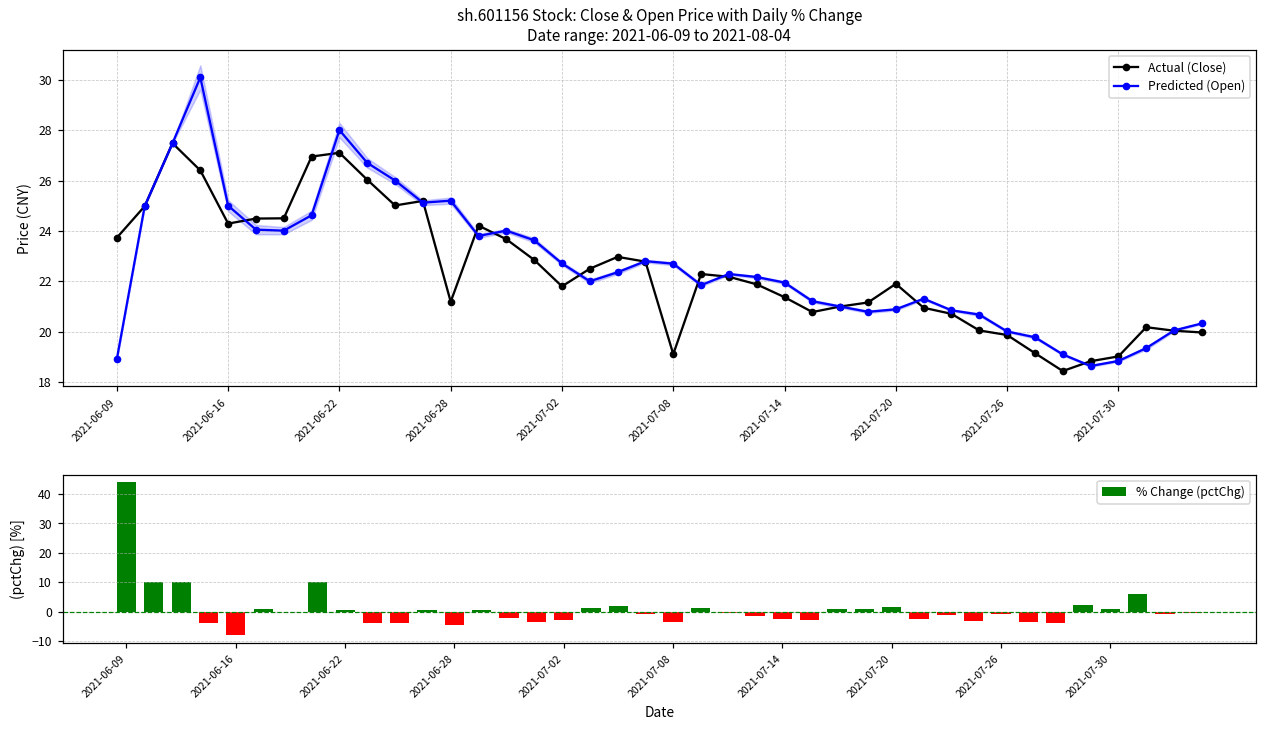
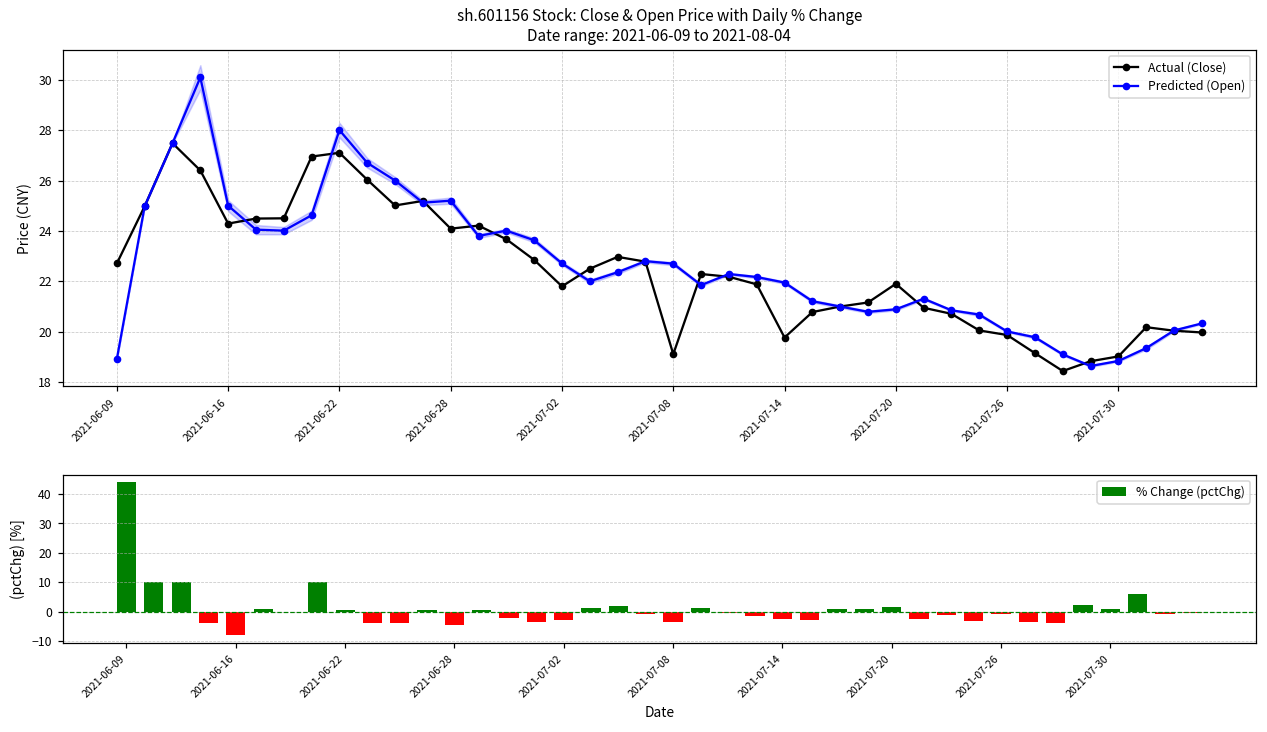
sh.601156 Stock: Close & Open Price with Daily % Change Date range: 2021-06-09 to 2021-08-04, Actual (Close), 2021-06-09: 23.7 -> 22.7
sh.601156 Stock: Close & Open Price with Daily % Change Date range: 2021-06-09 to 2021-08-04, Actual (Close), 2021-06-28: 21.2 -> 24.1
sh.601156 Stock: Close & Open Price with Daily % Change Date range: 2021-06-09 to 2021-08-04, Actual (Close), 2021-07-14: 21.4 -> 19.8
